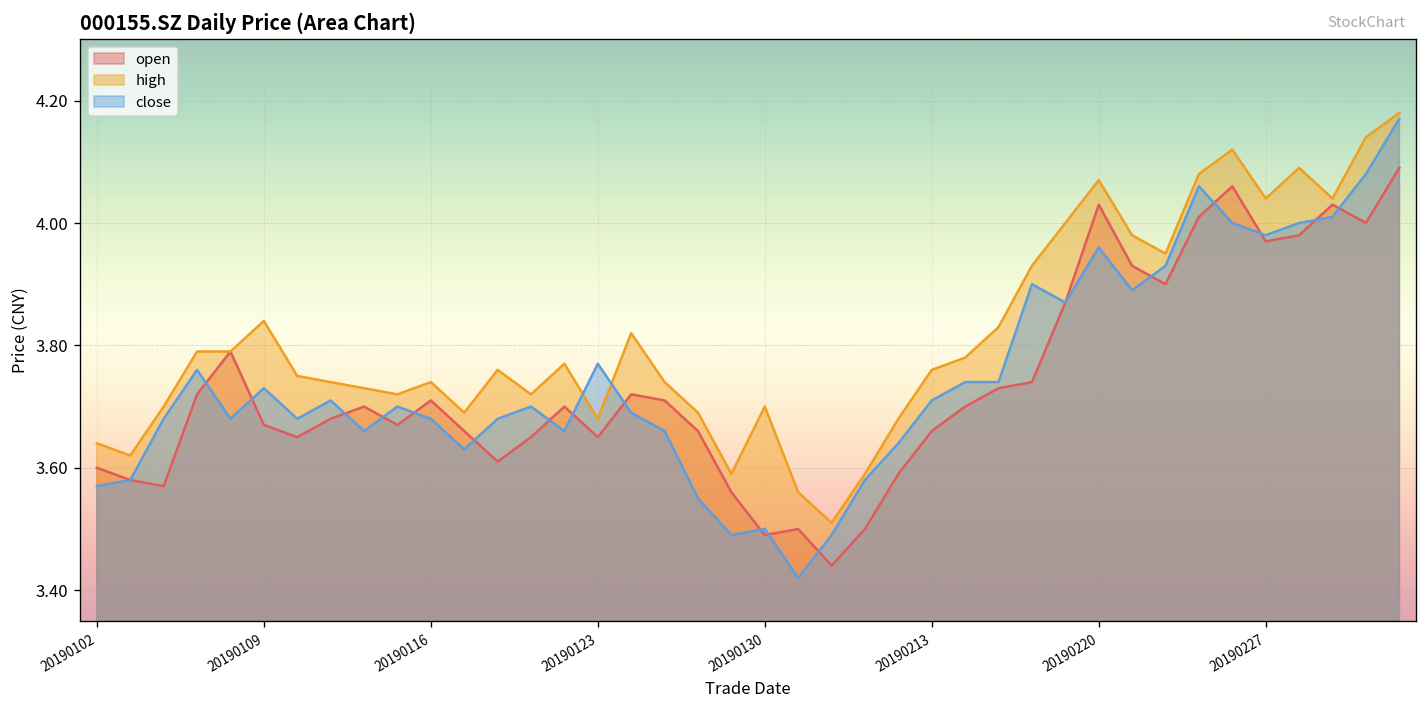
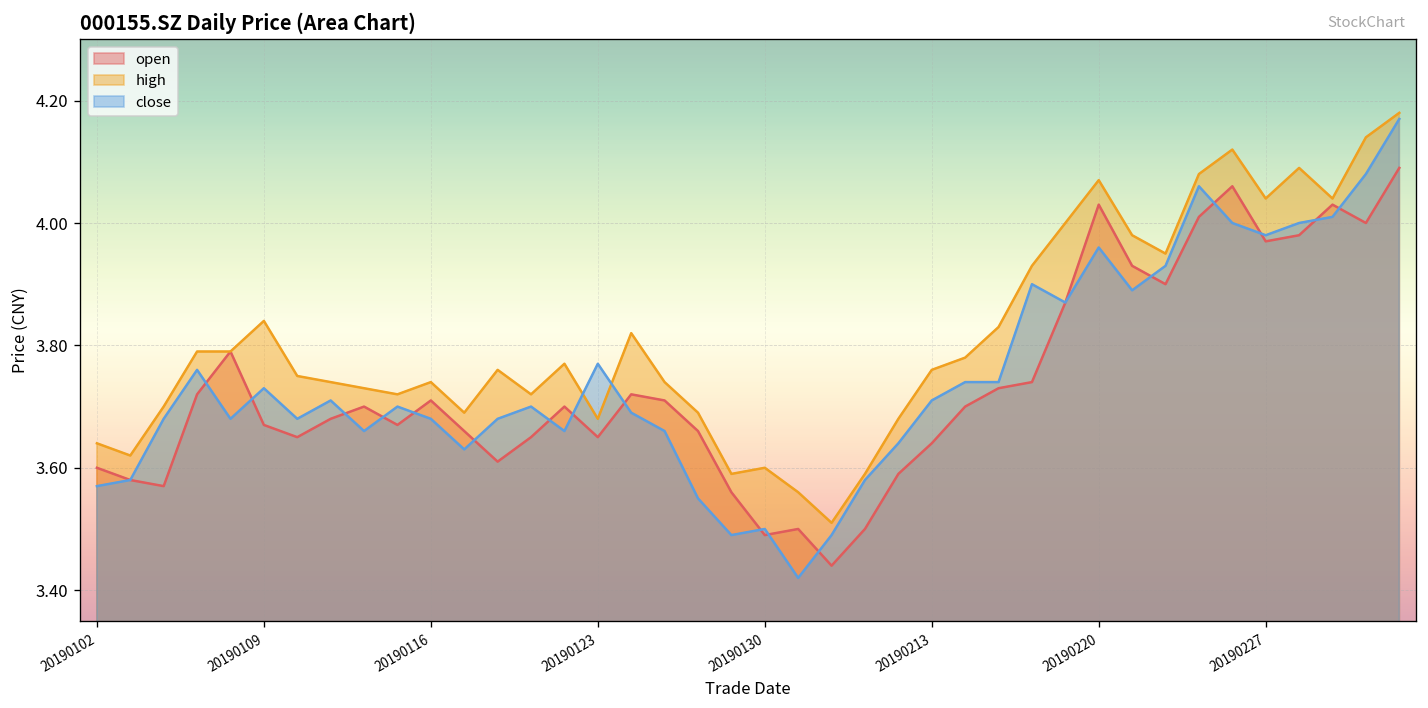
high, 20190130: 3.7 -> 3.6
open, 20190213: 3.66 -> 3.64
